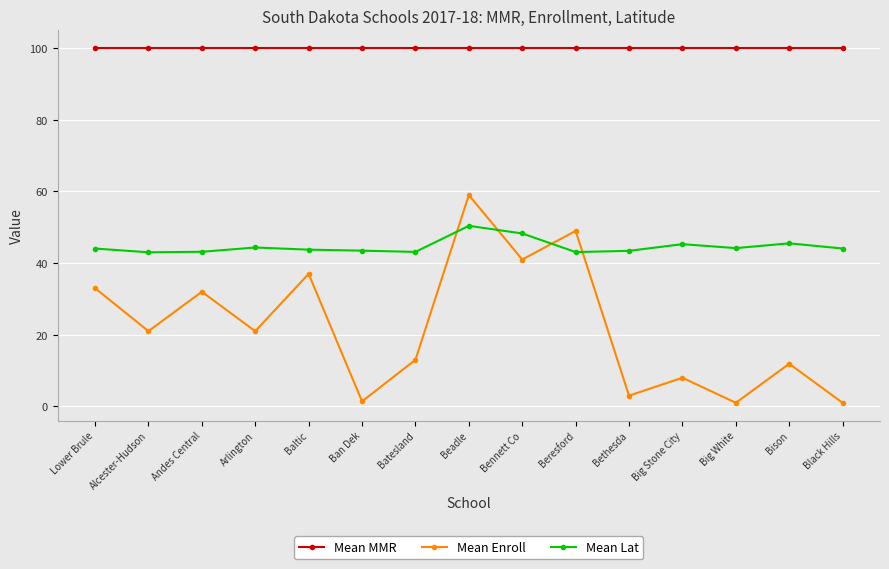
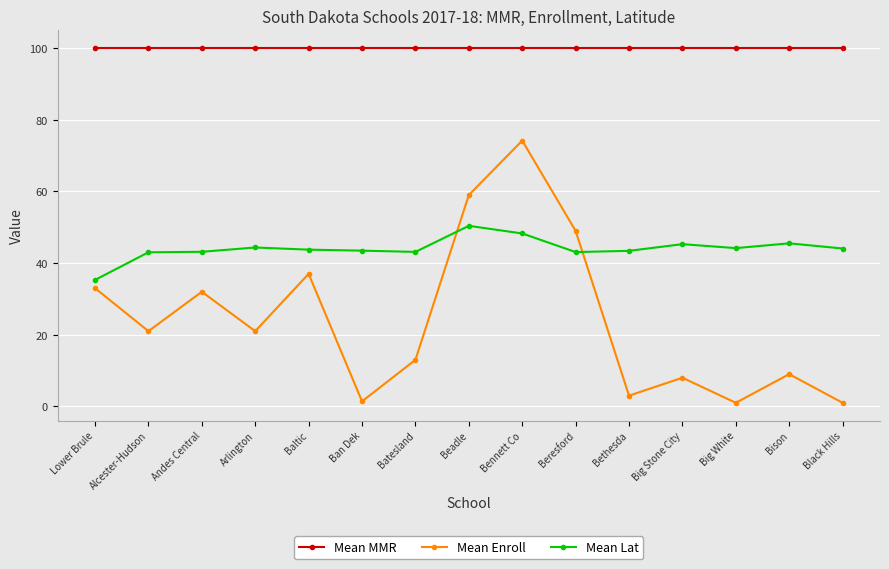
Mean Lat, Lower Brule: 44 -> 35
Mean Enroll, Bennett Co: 41 -> 74
Mean Enroll, Bison: 12 -> 9
